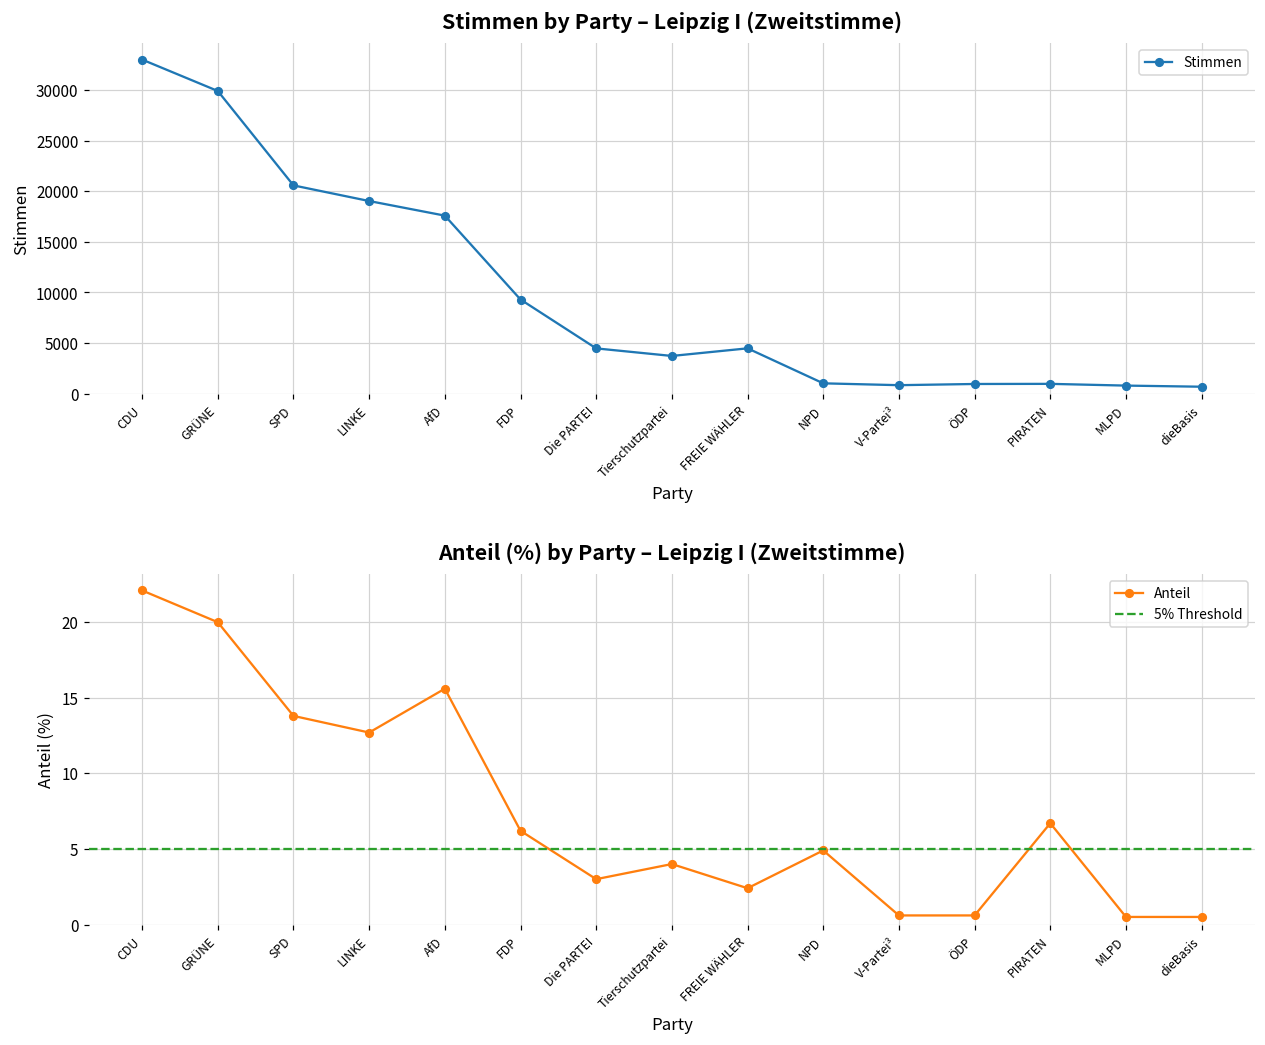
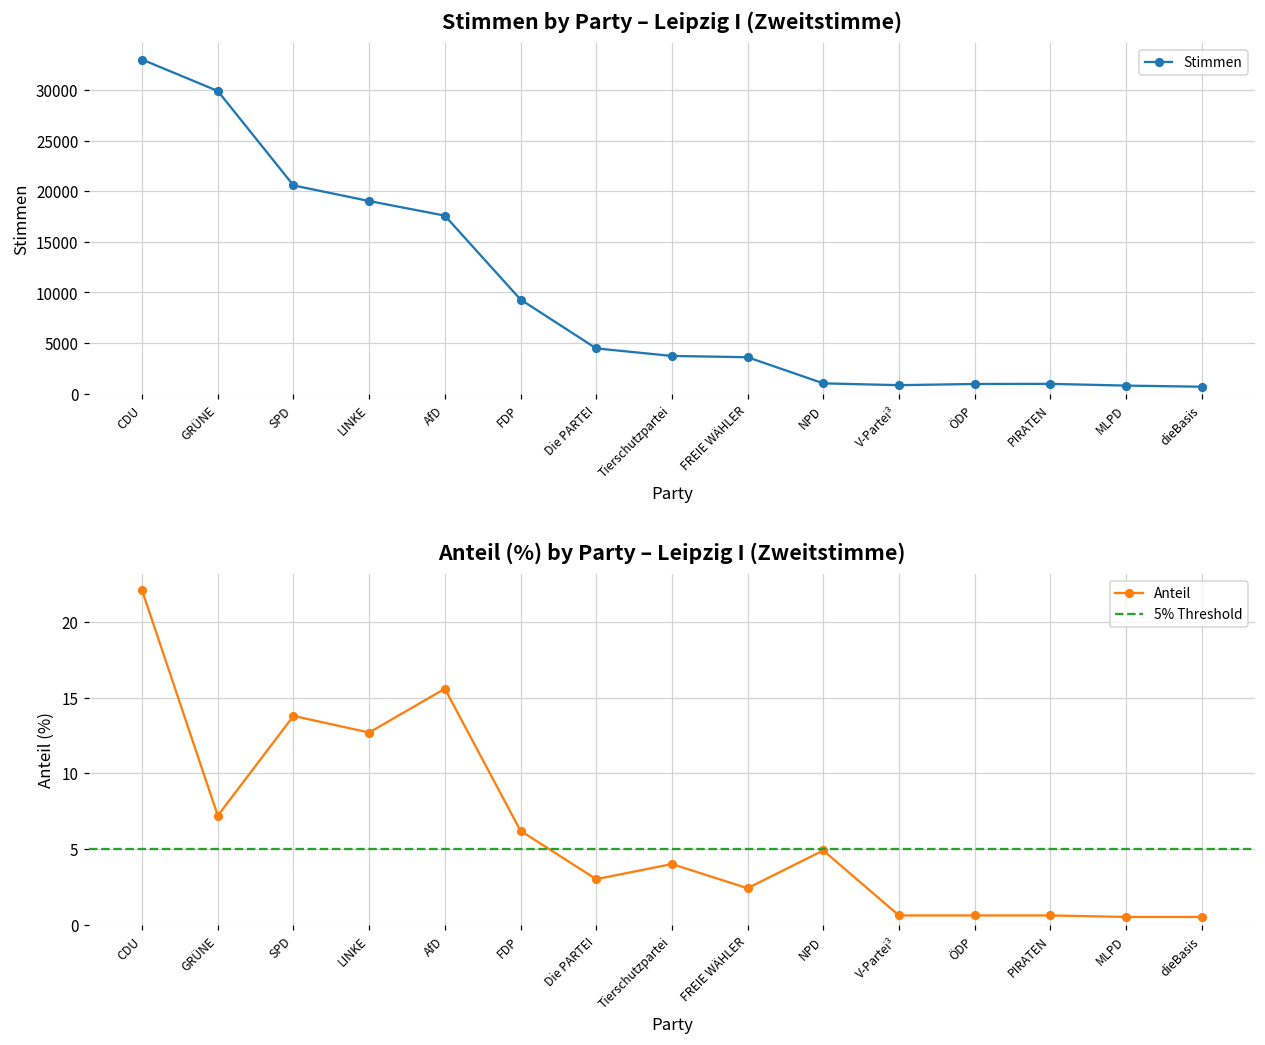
Stimmen by Party – Leipzig I (Zweitstimme), FREIE WÄHLER: 4500 -> 3600
Anteil (%) by Party – Leipzig I (Zweitstimme), GRÜNE: 20.0 -> 7.2
Anteil (%) by Party – Leipzig I (Zweitstimme), PIRATEN: 6.7 -> 0.6
